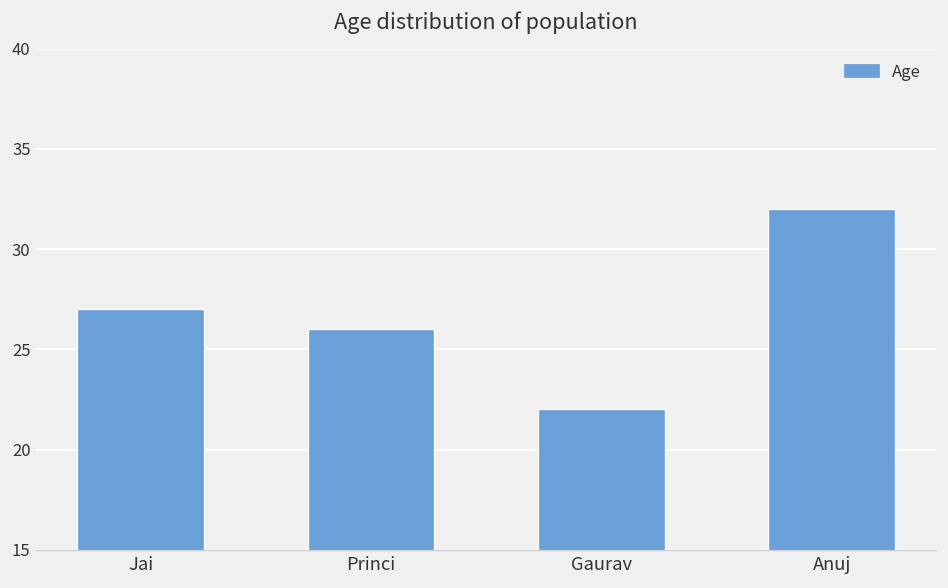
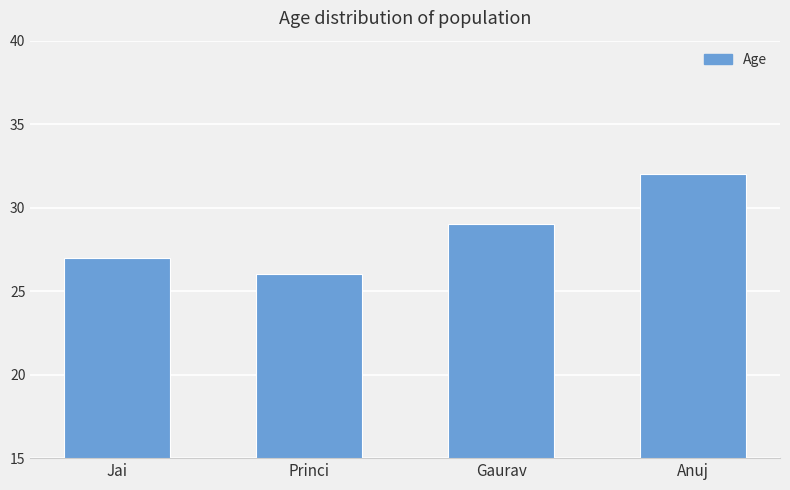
Gaurav: 22 -> 29
